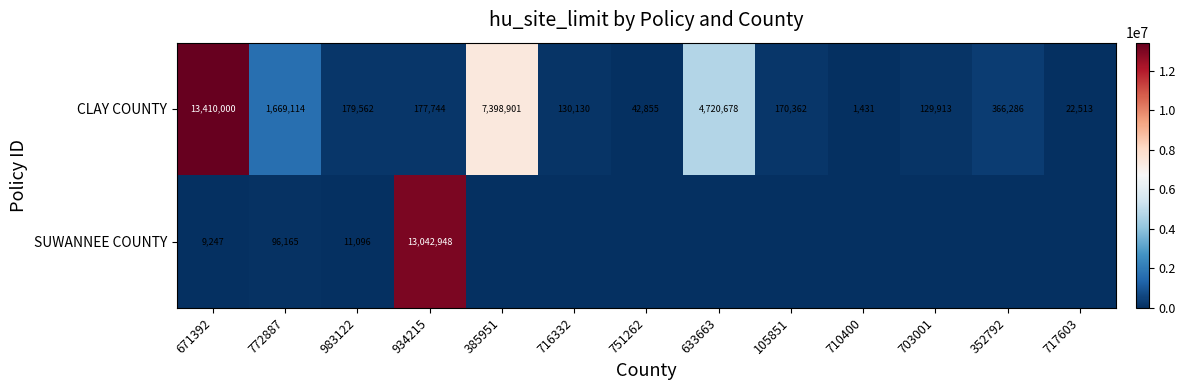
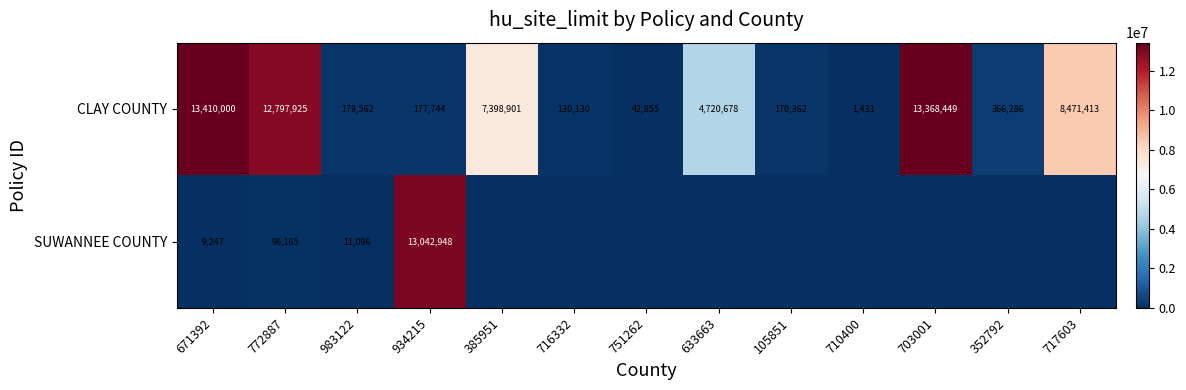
CLAY COUNTY, 772887: 1,669,114 -> 12,797,925
CLAY COUNTY, 703001: 129,913 -> 13,368,449
CLAY COUNTY, 717603: 22,513 -> 8,471,413
